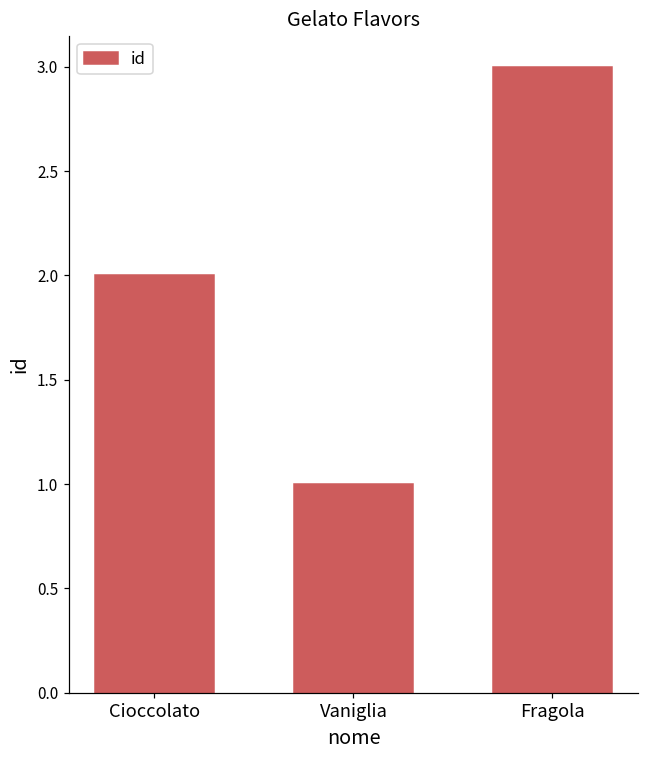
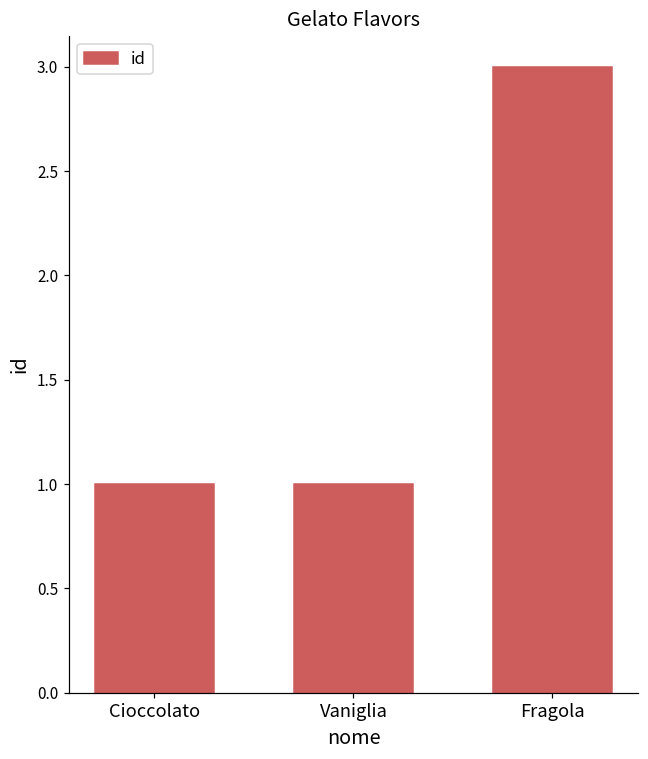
Cioccolato: 2 -> 1
